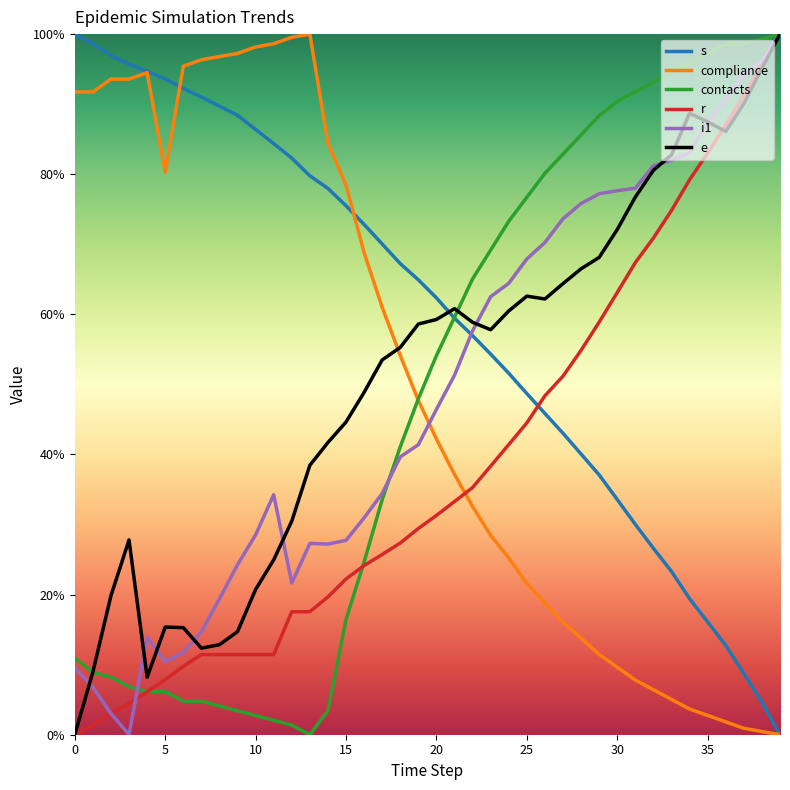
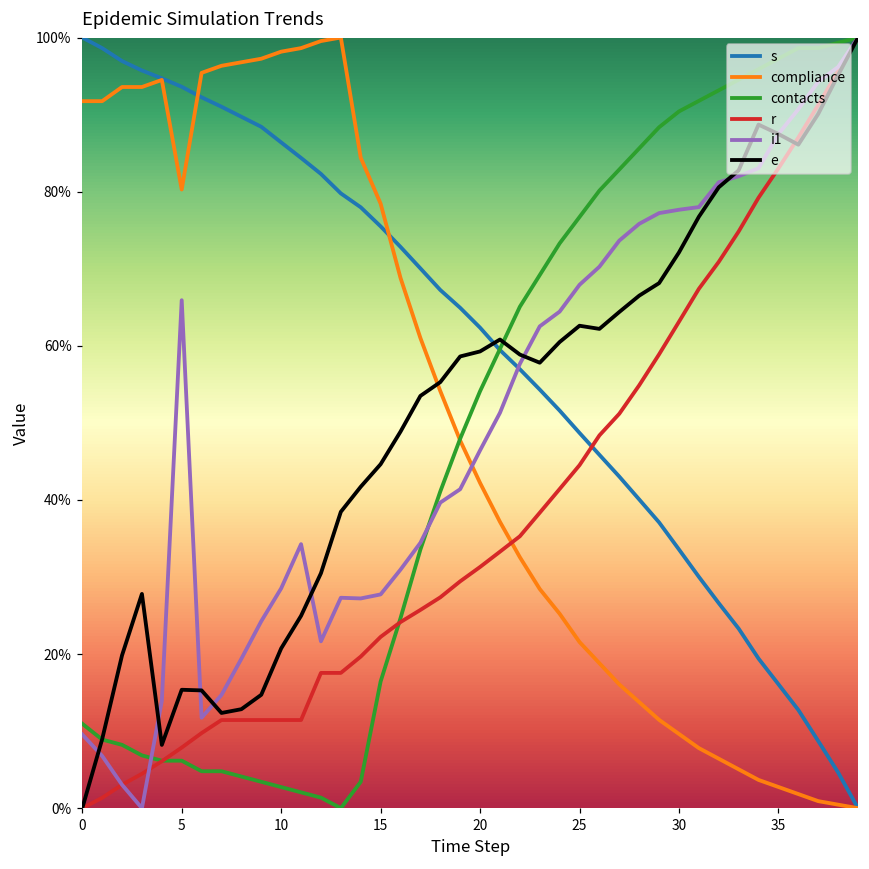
i1, 5: 10% -> 66%
